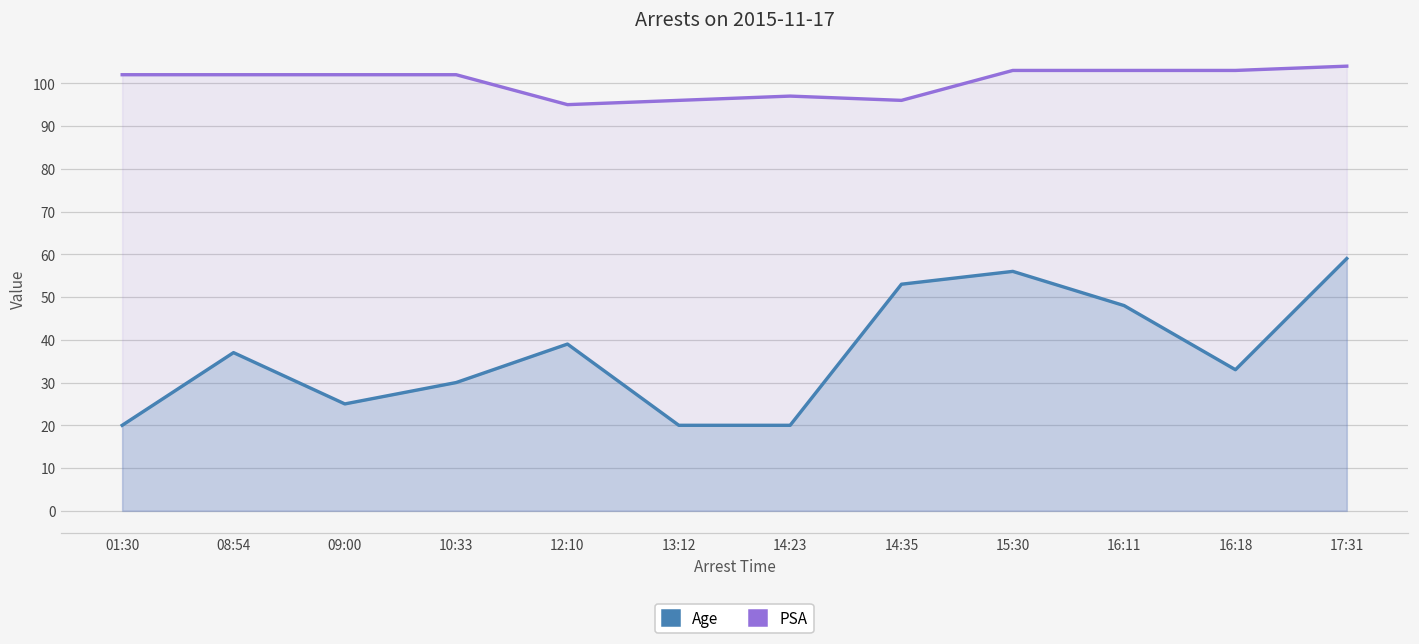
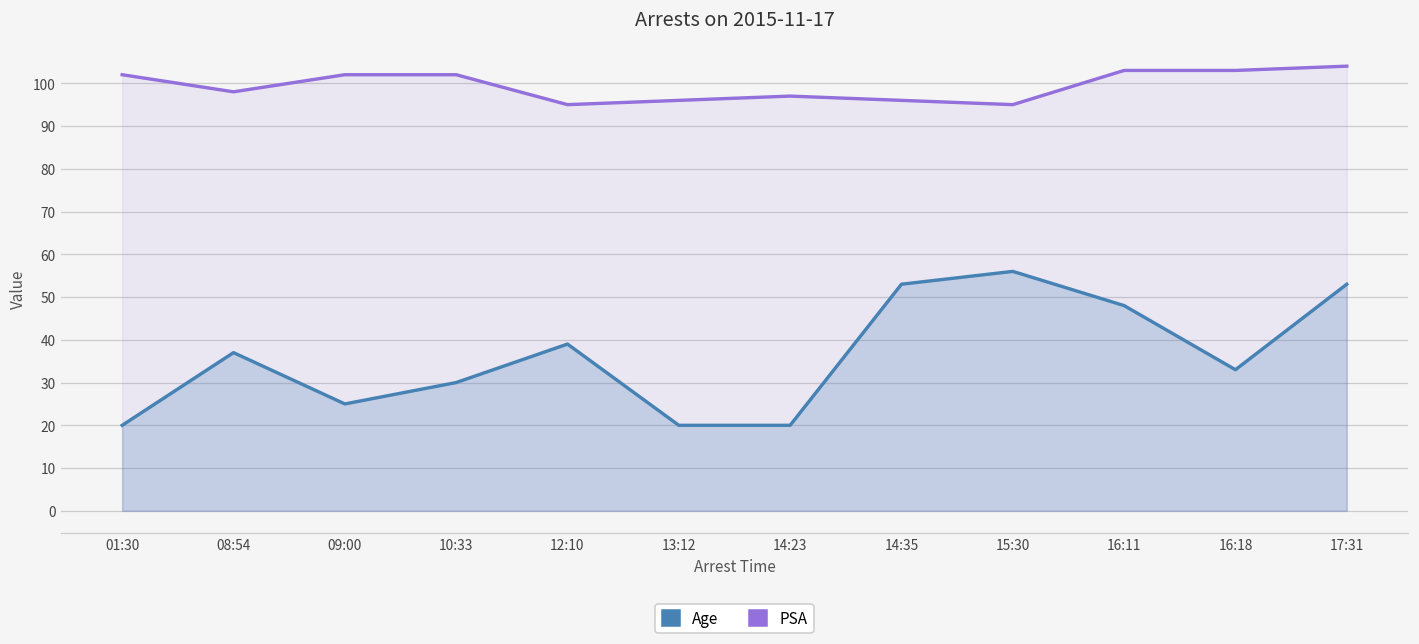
PSA, 08:54: 102 -> 98
PSA, 15:30: 103 -> 95
Age, 17:31: 59 -> 53
